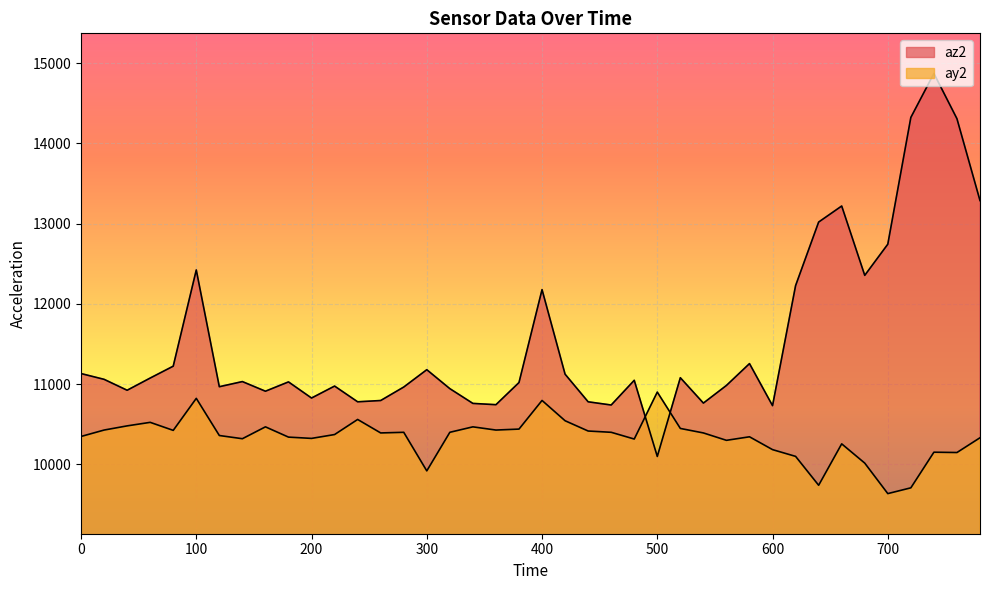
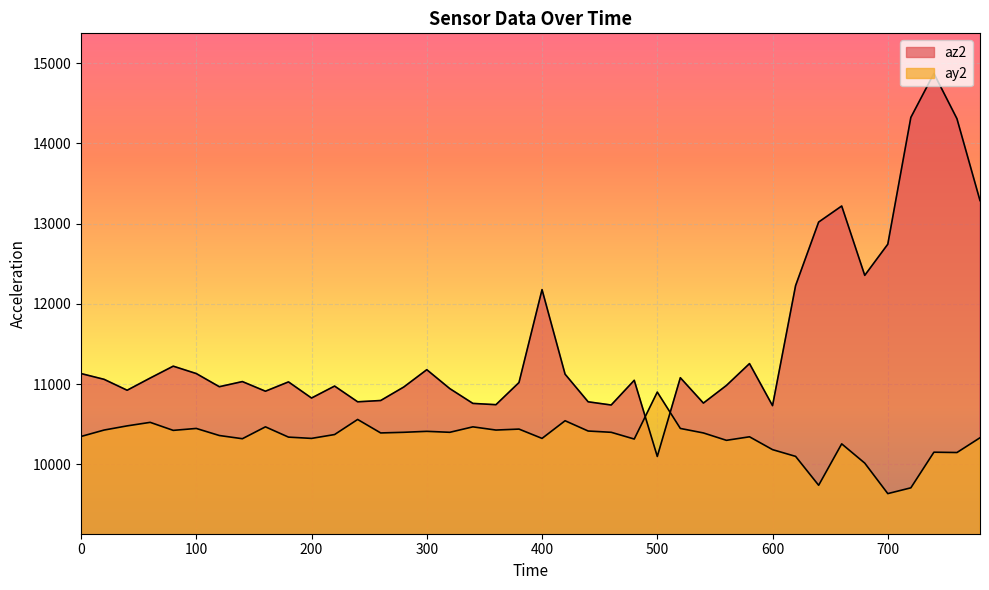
az2, 100: 12400 -> 11100
ay2, 100: 10800 -> 10400
ay2, 300: 9900 -> 10400
ay2, 400: 10800 -> 10300
